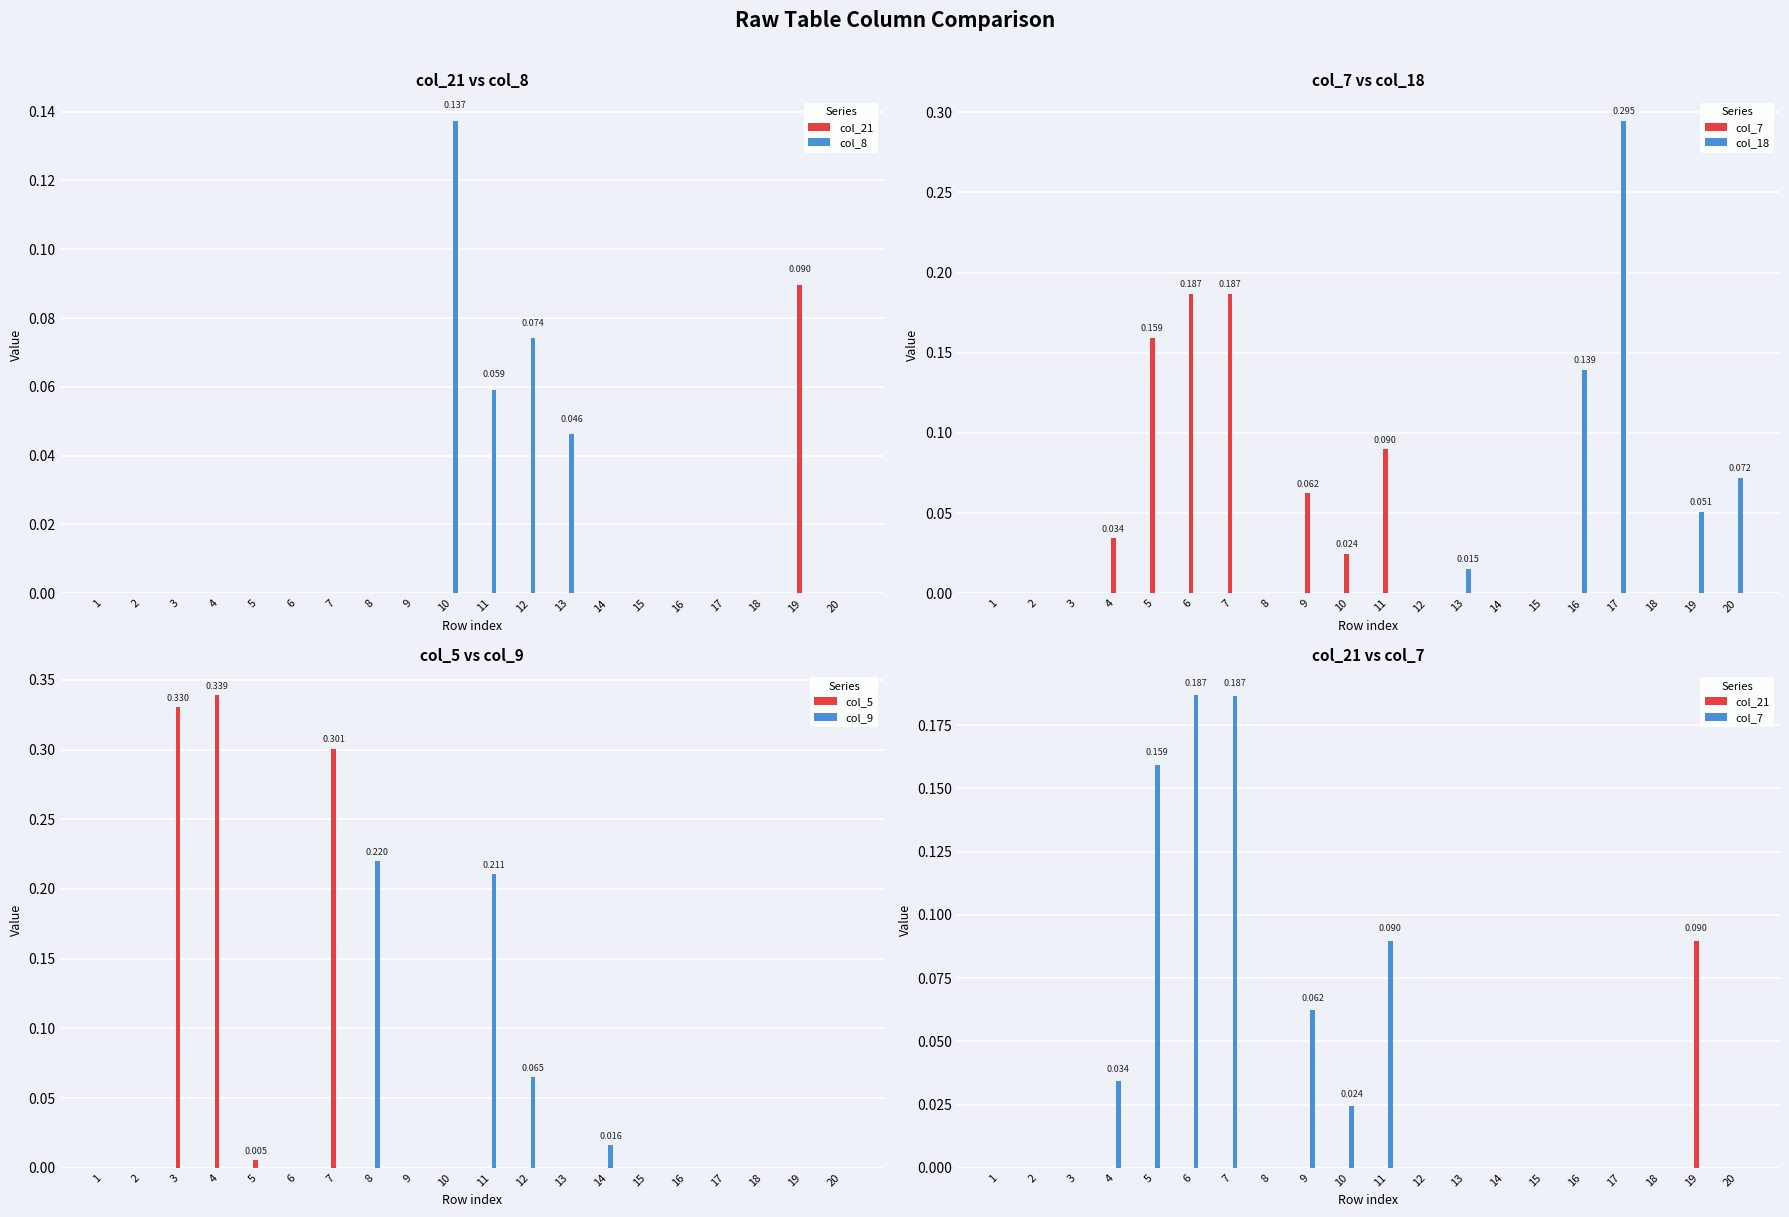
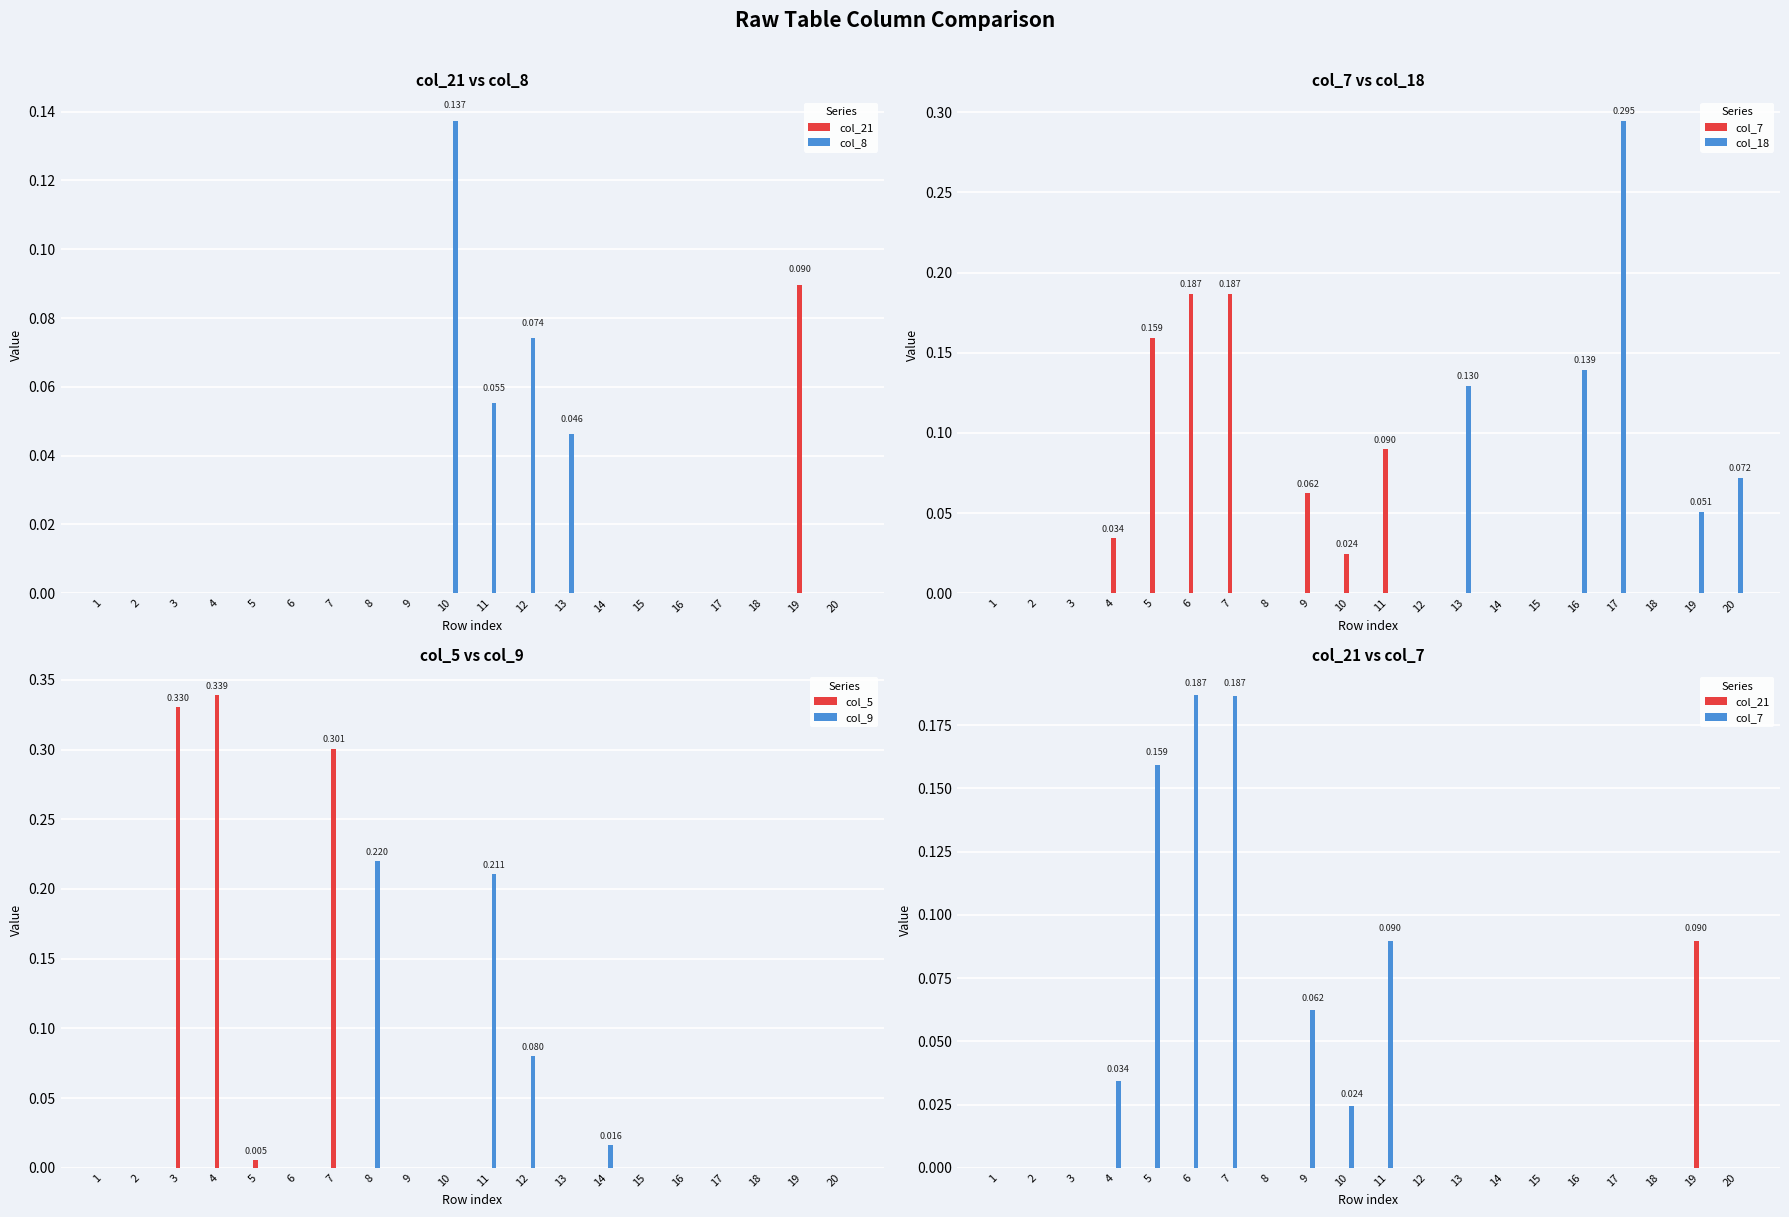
col_21 vs col_8, col_8, 11: 0.059 -> 0.055
col_7 vs col_18, col_18, 13: 0.015 -> 0.130
col_5 vs col_9, col_9, 12: 0.065 -> 0.080
